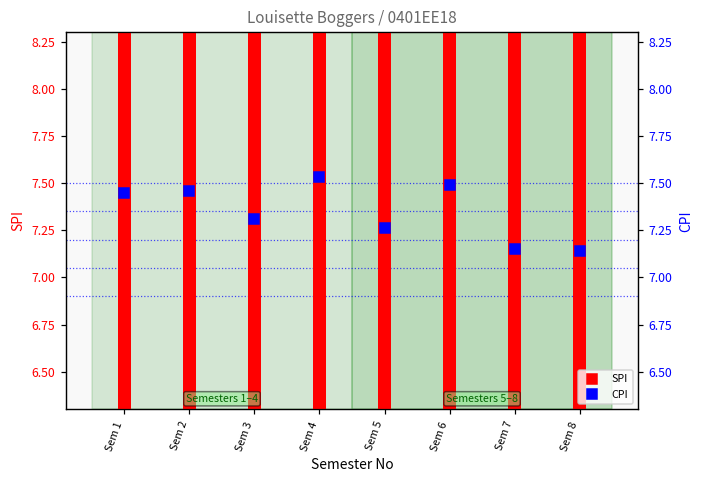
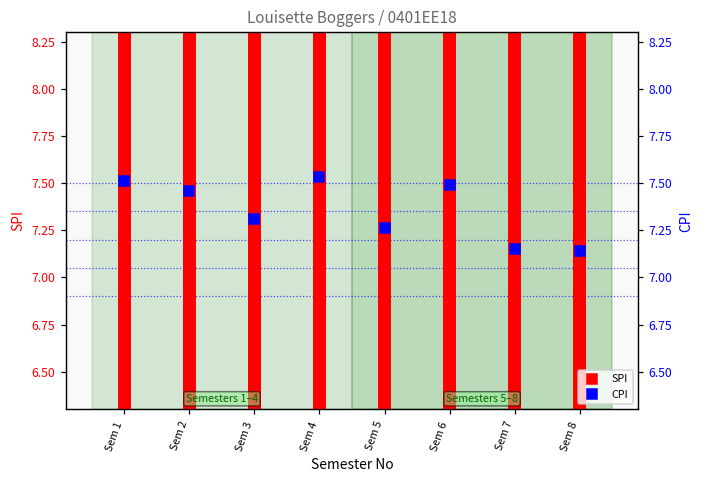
CPI, Sem 1: 7.45 -> 7.51
